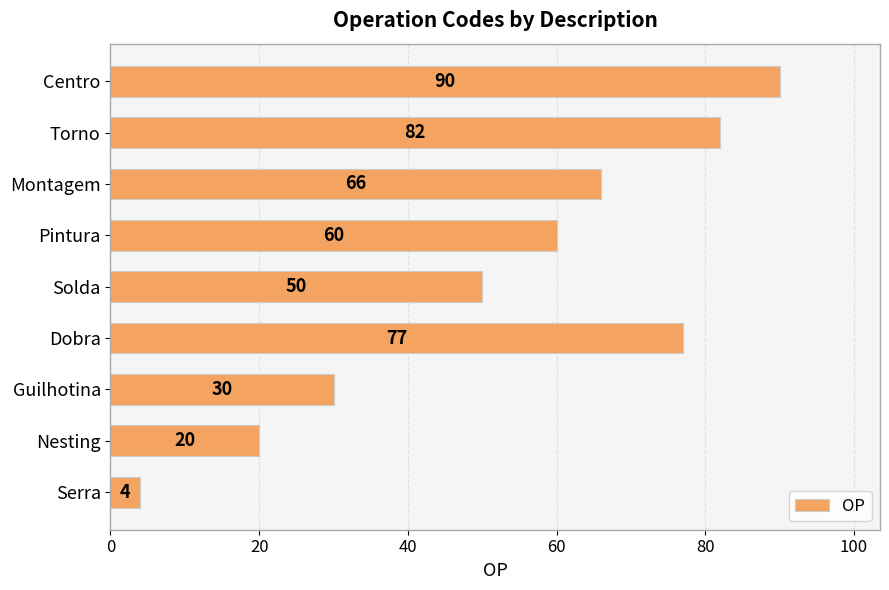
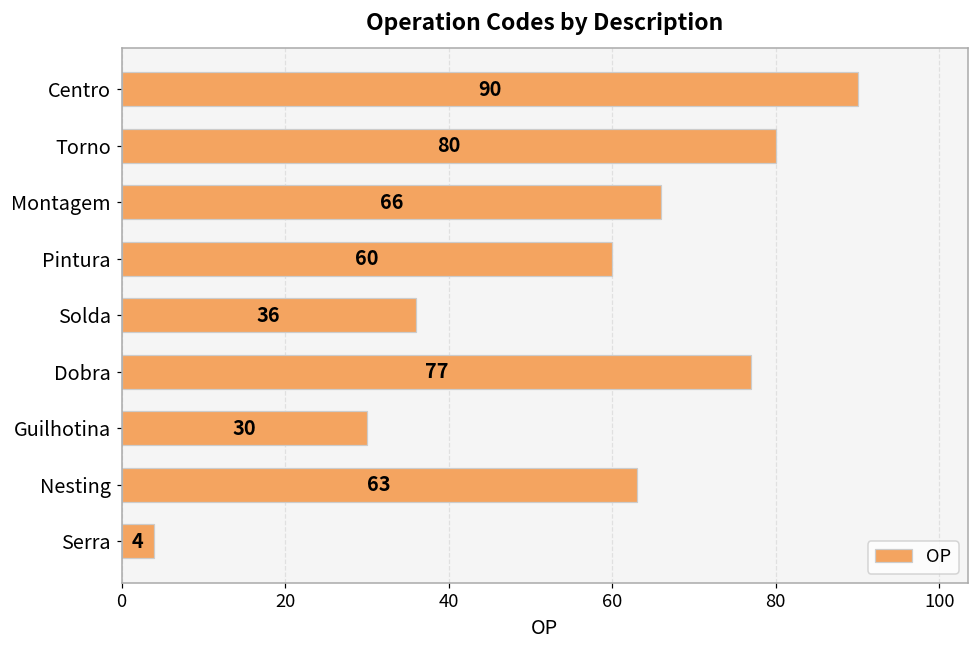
Torno: 82 -> 80
Solda: 50 -> 36
Nesting: 20 -> 63
